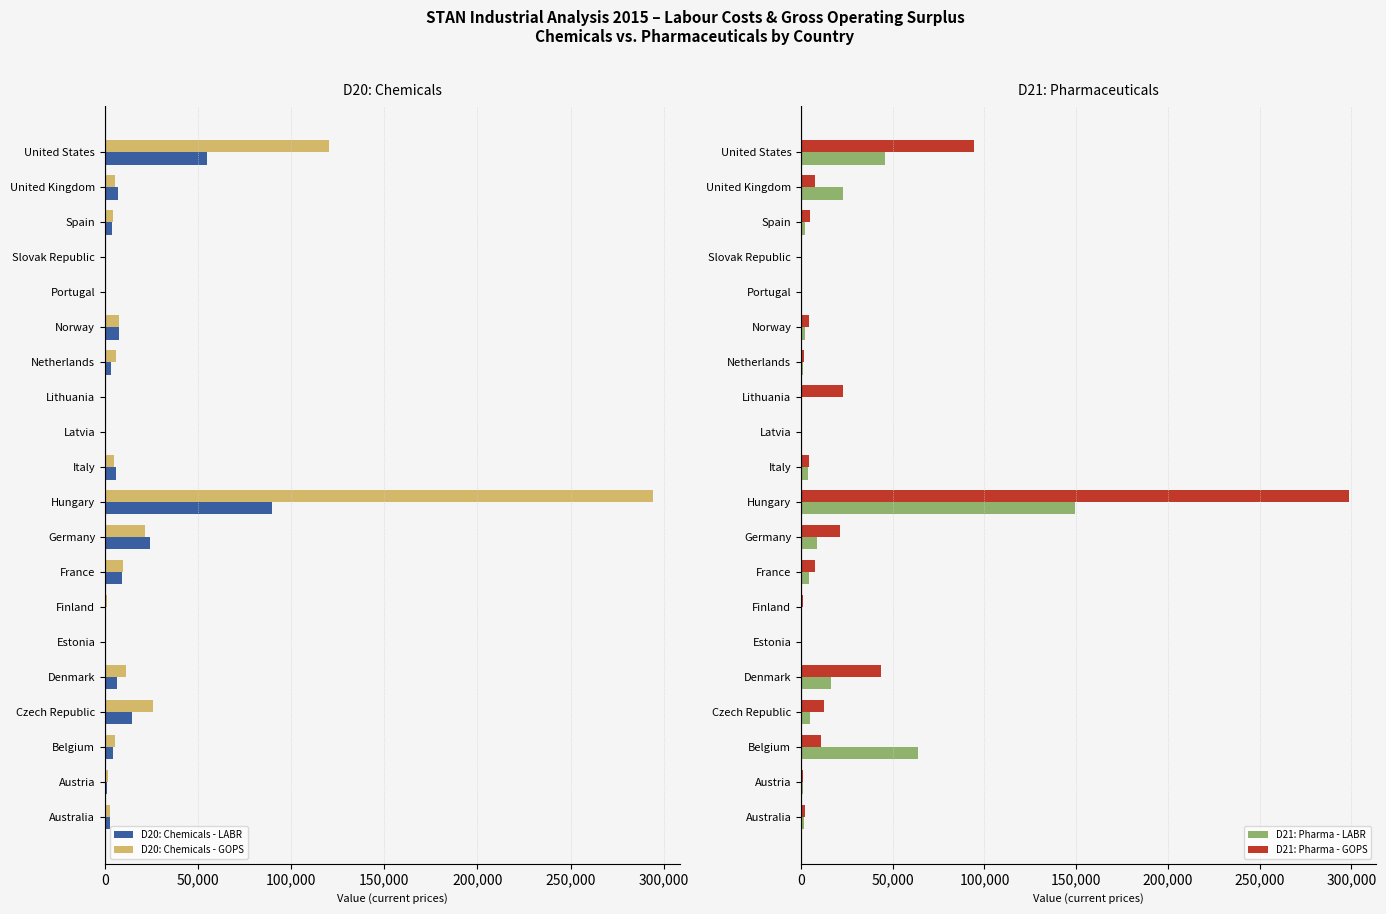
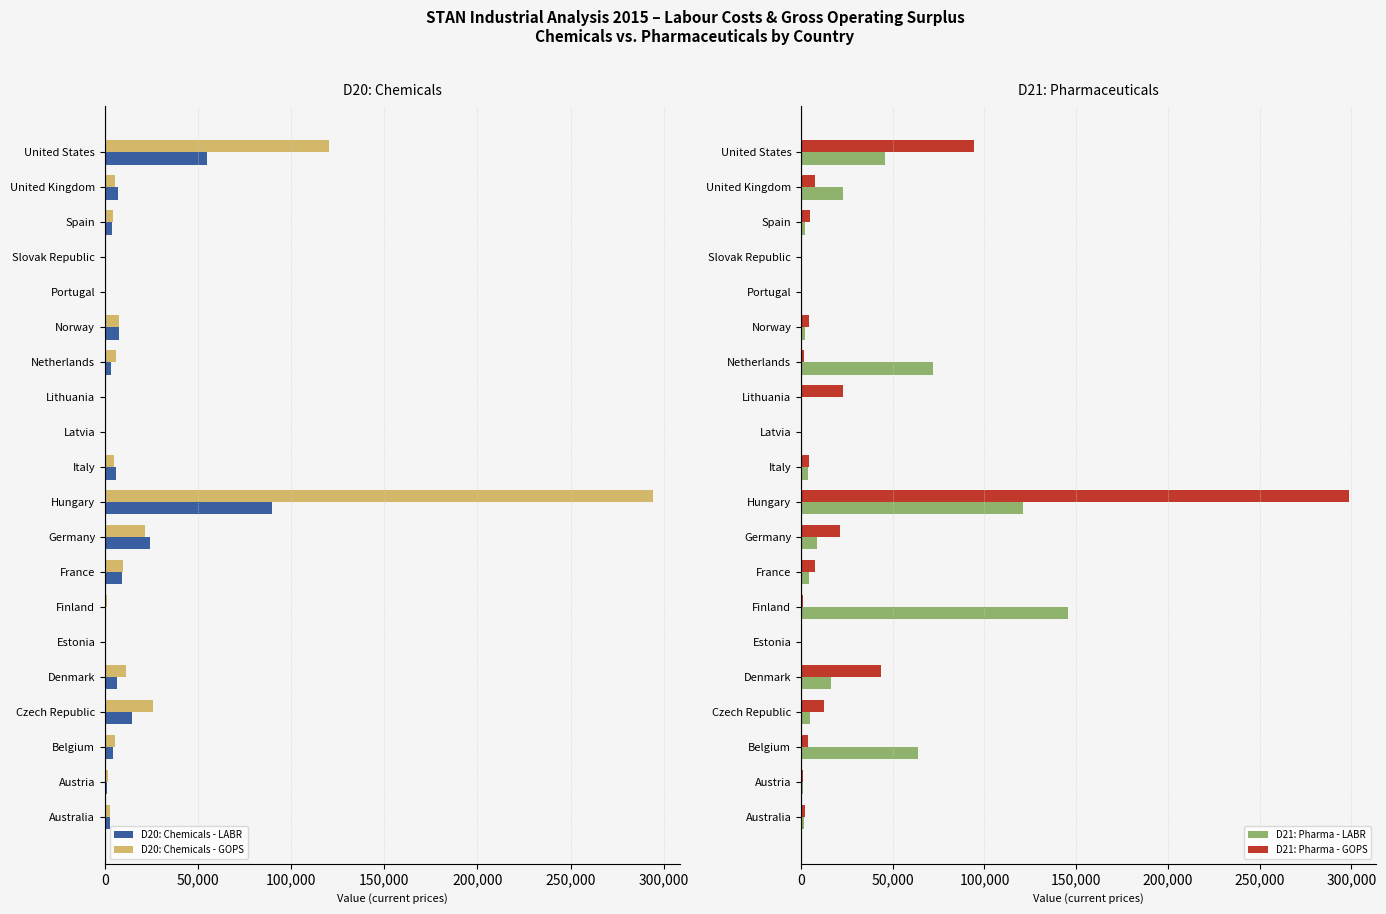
D21: Pharmaceuticals, D21: Pharma - LABR, Netherlands: 1,000 -> 72,000
D21: Pharmaceuticals, D21: Pharma - LABR, Hungary: 150,000 -> 121,000
D21: Pharmaceuticals, D21: Pharma - LABR, Finland: 0 -> 146,000
D21: Pharmaceuticals, D21: Pharma - GOPS, Belgium: 11,000 -> 4,000
